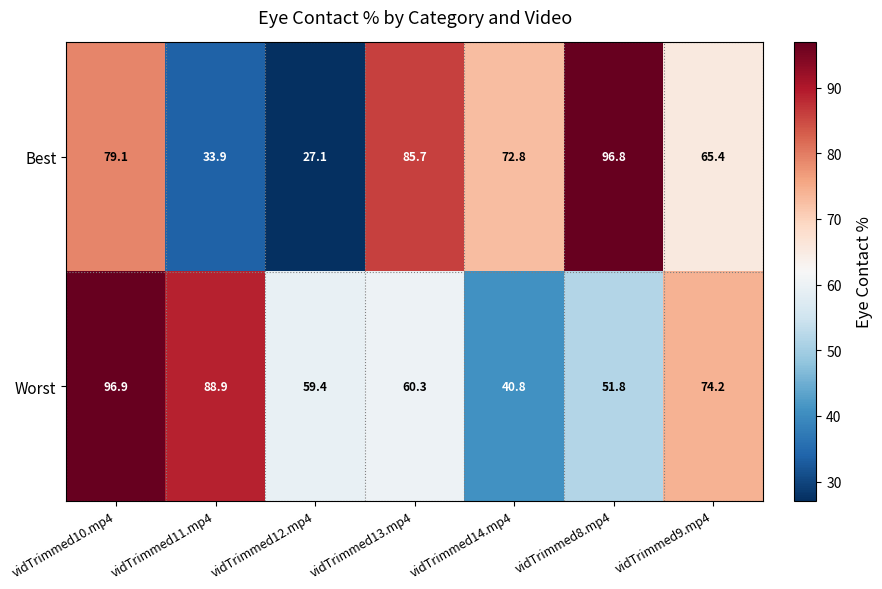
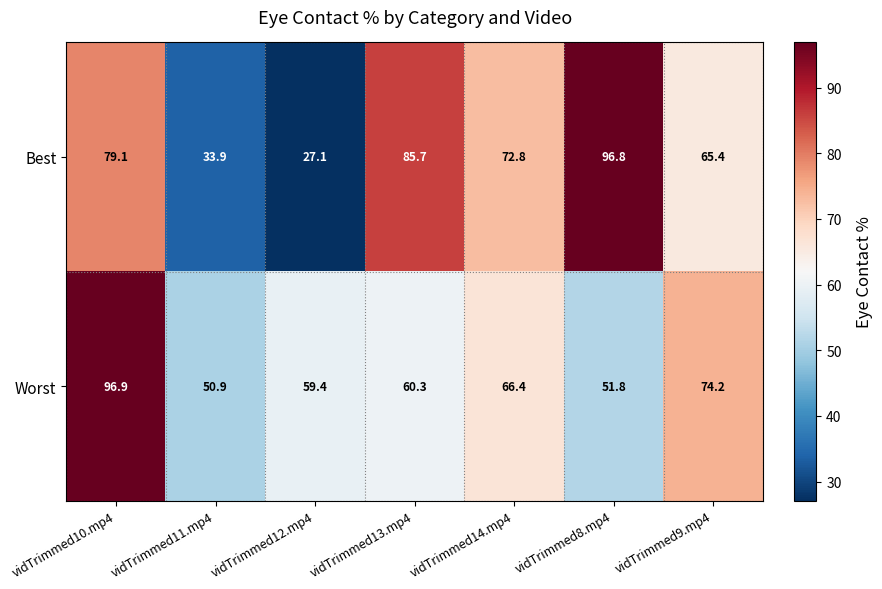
Worst, vidTrimmed11.mp4: 88.9 -> 50.9
Worst, vidTrimmed14.mp4: 40.8 -> 66.4
